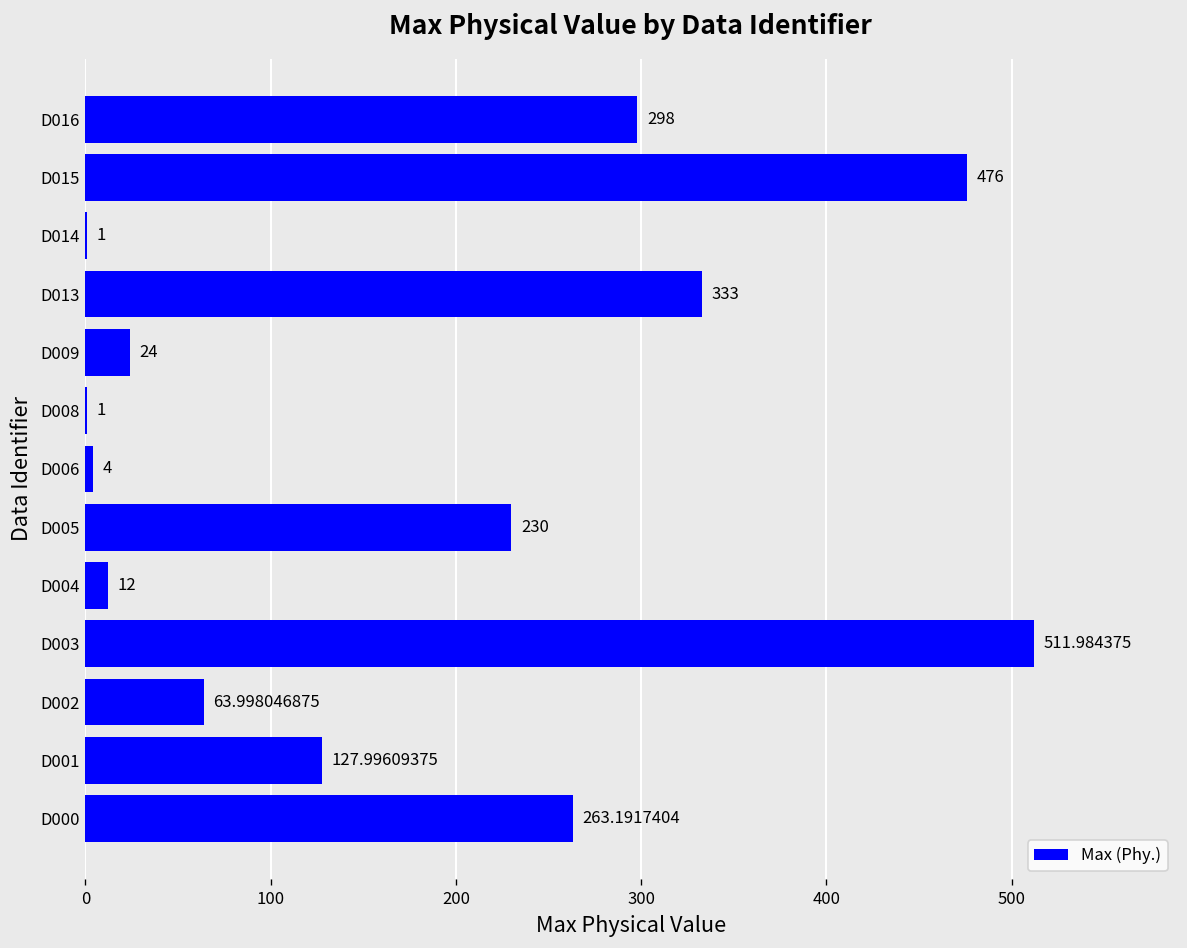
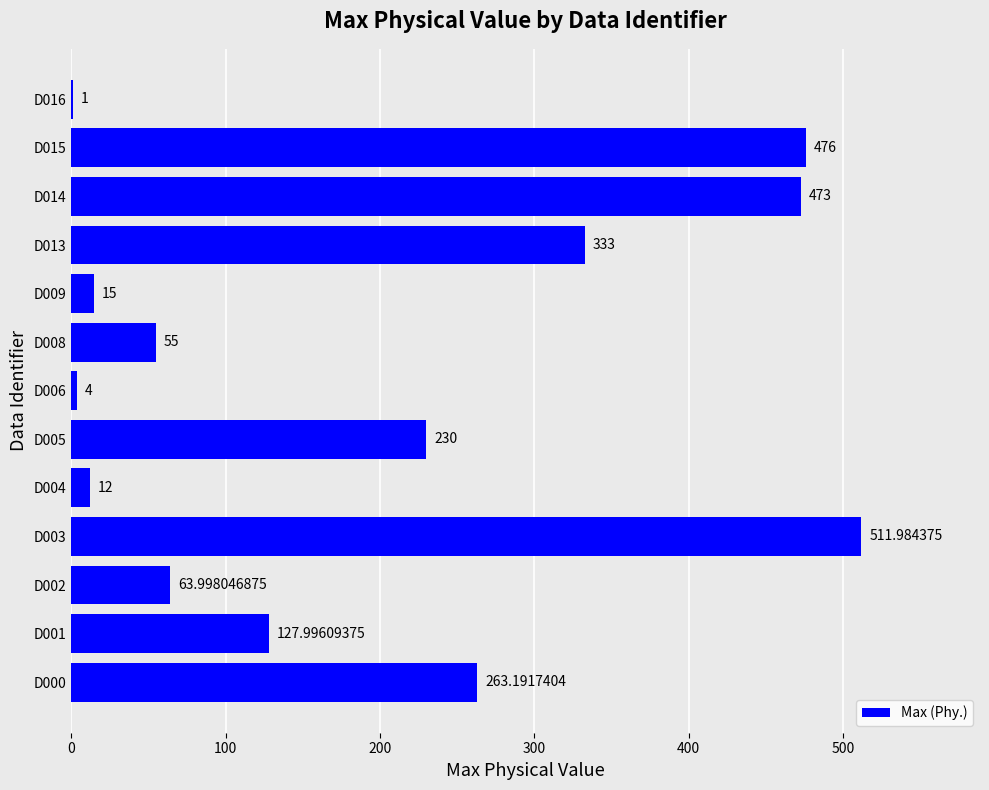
D016: 298 -> 1
D014: 1 -> 473
D009: 24 -> 15
D008: 1 -> 55
